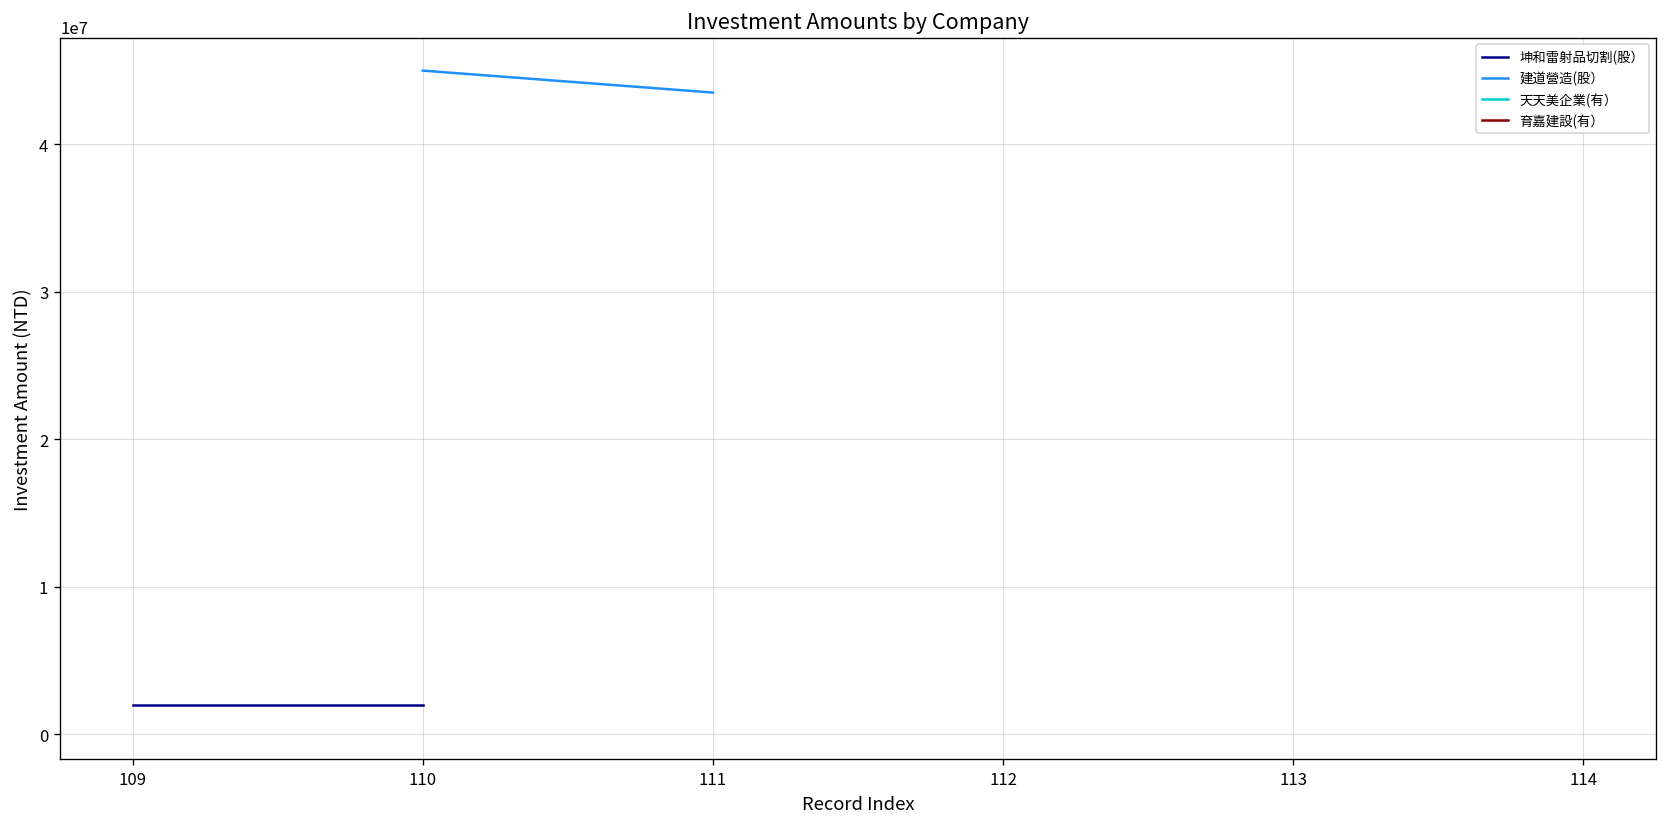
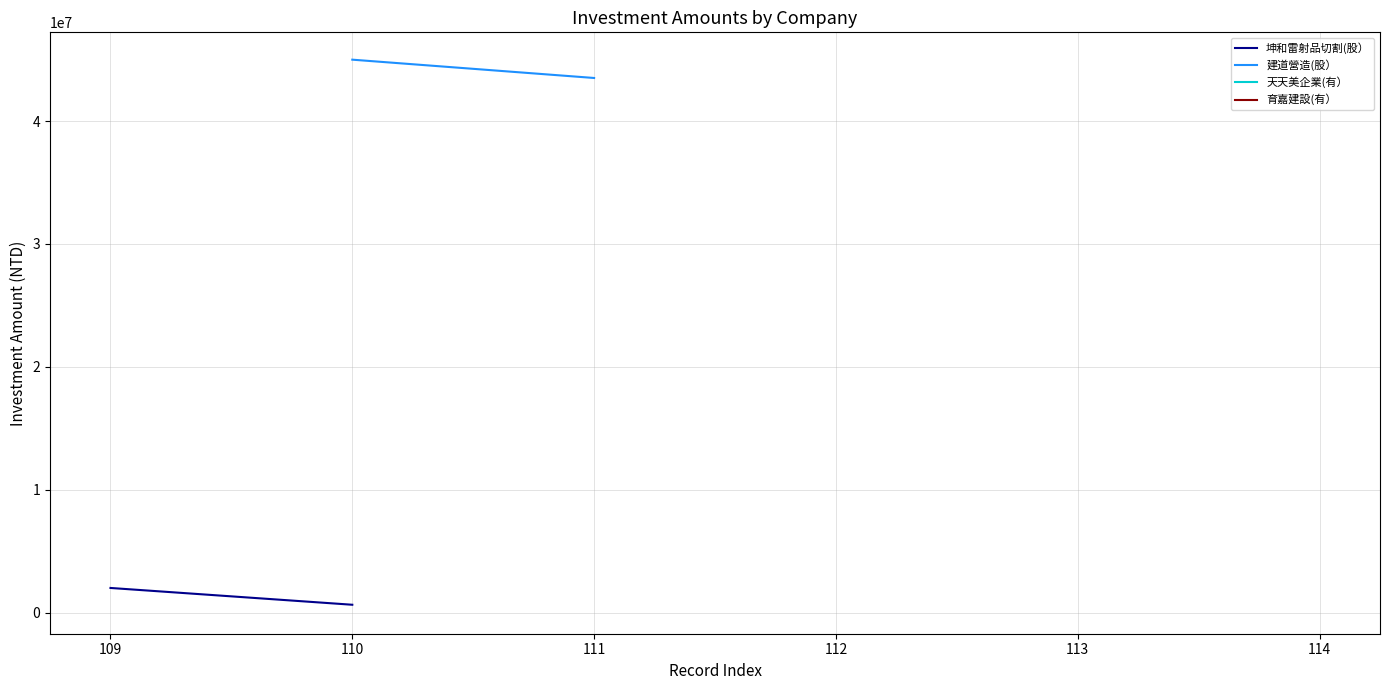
坤和雷射品切割(股）, 110: 2000000 -> 600000
